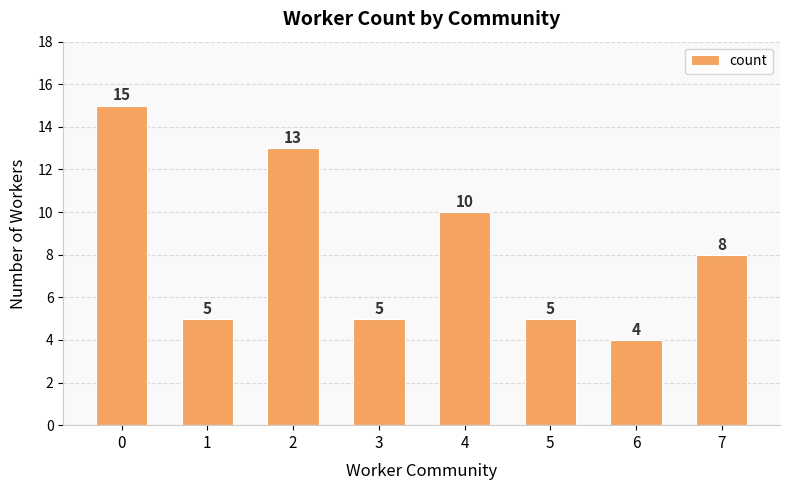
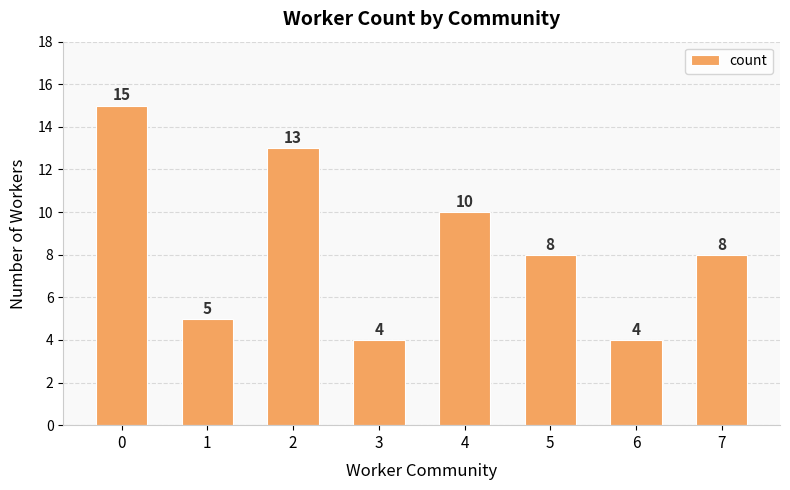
3: 5 -> 4
5: 5 -> 8
